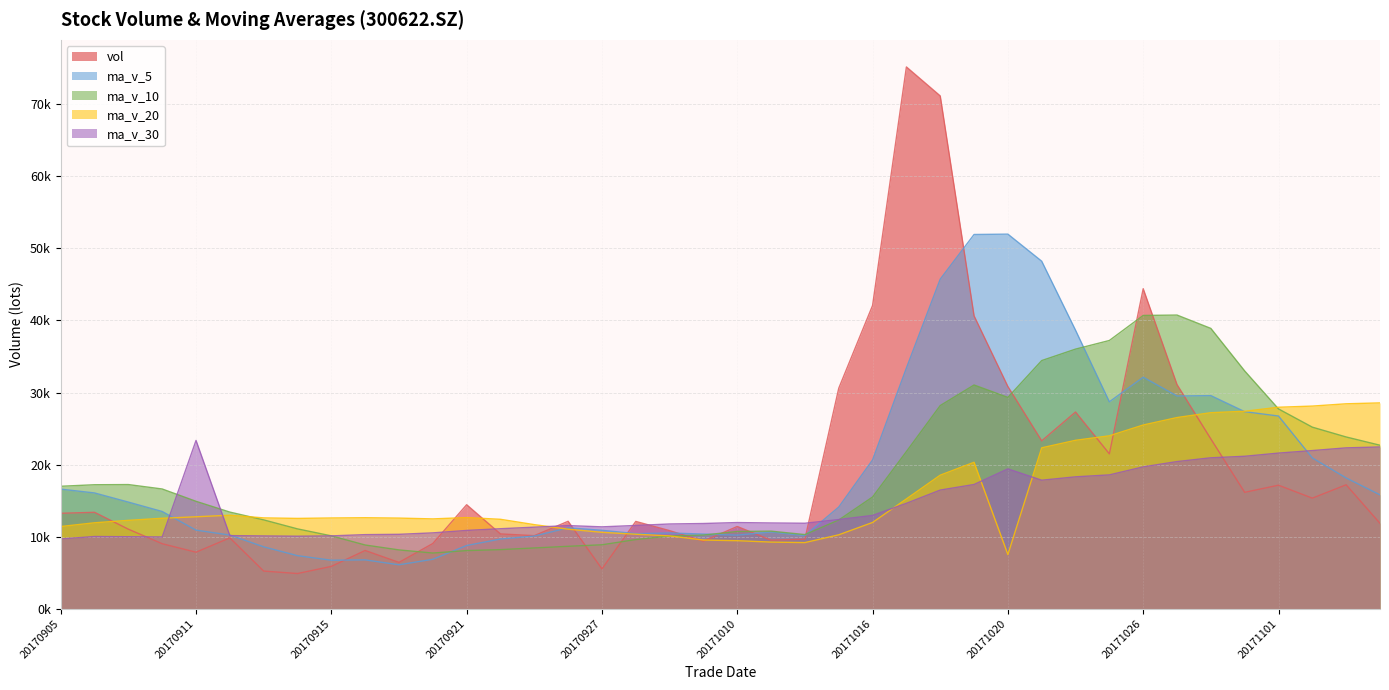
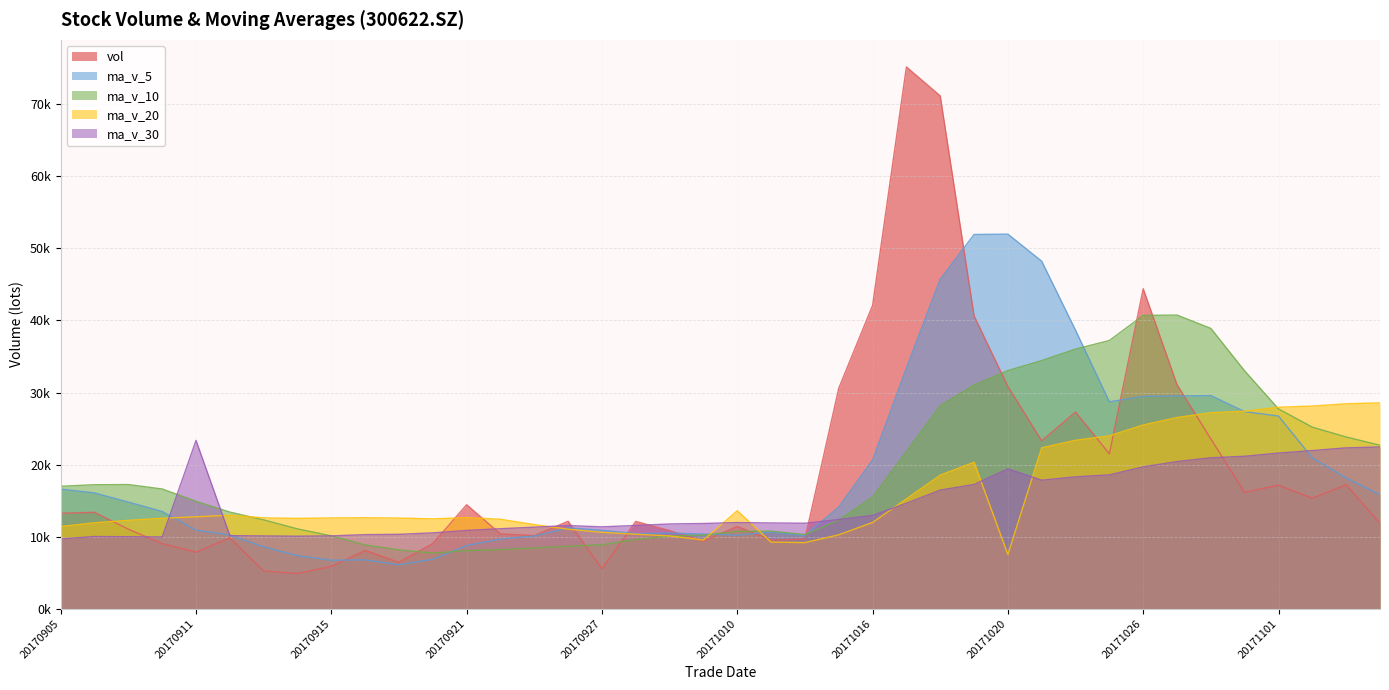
ma_v_20, 20171010: 9000 -> 14000
ma_v_10, 20171020: 29000 -> 33000
ma_v_5, 20171026: 32000 -> 29000
